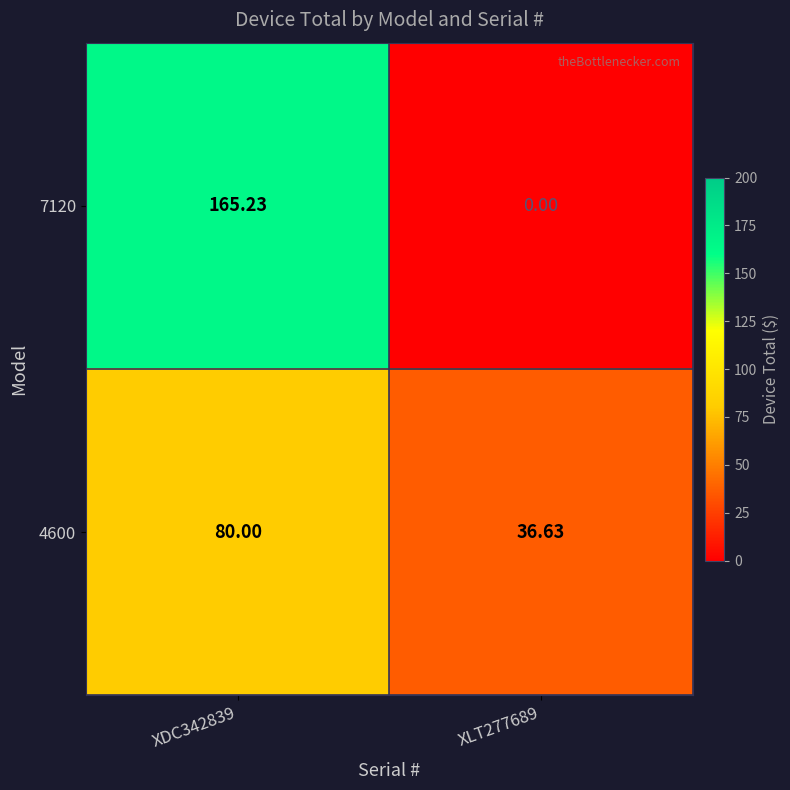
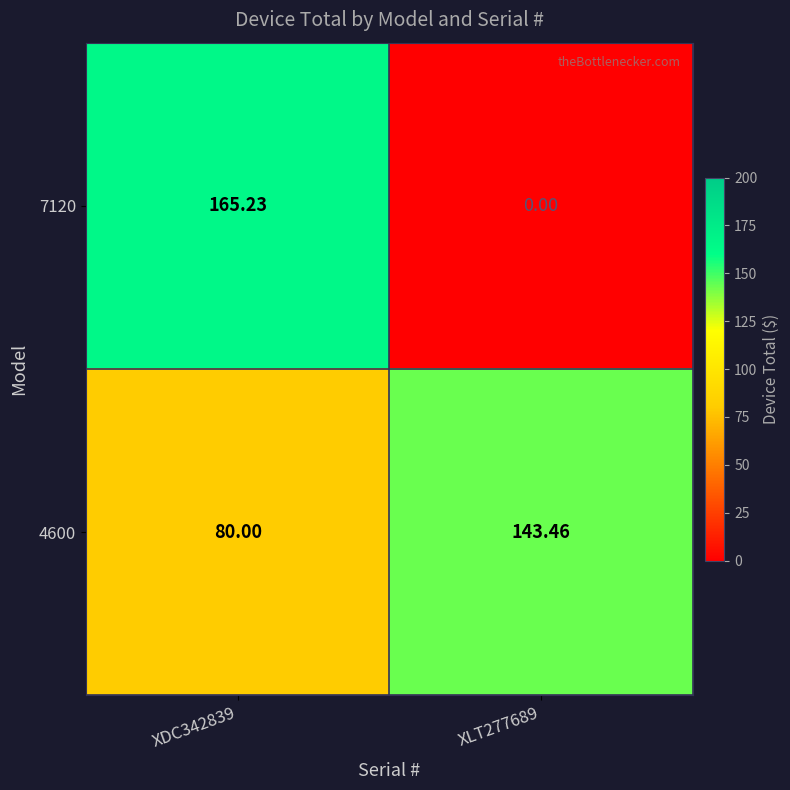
4600, XLT277689: 36.63 -> 143.46
